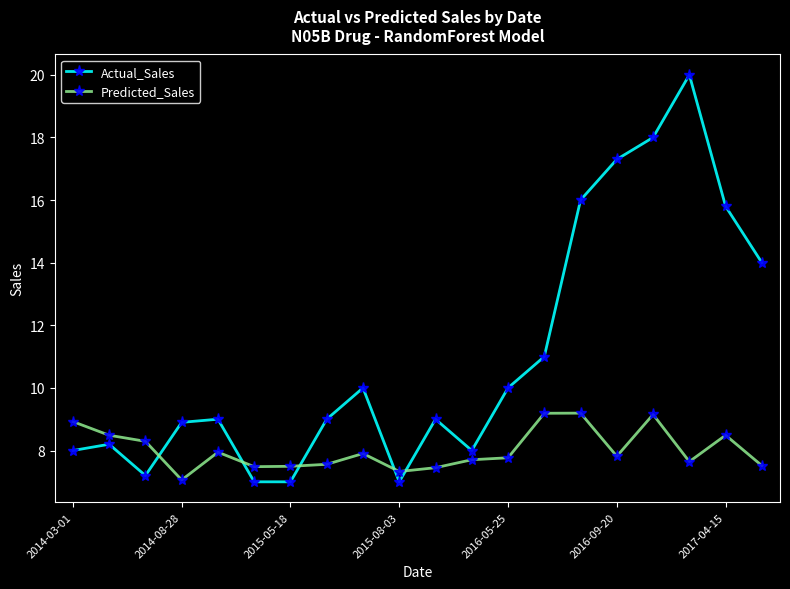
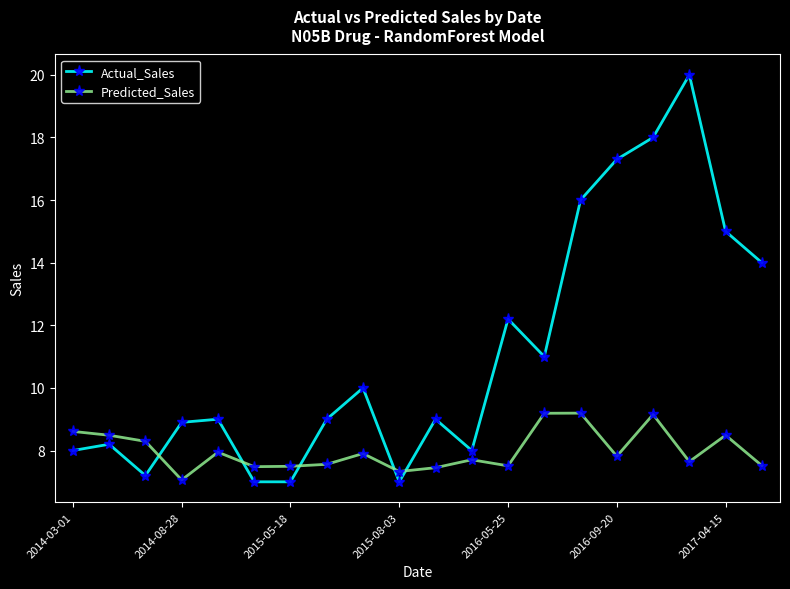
Predicted_Sales, 2014-03-01: 8.9 -> 8.6
Actual_Sales, 2016-05-25: 10.0 -> 12.2
Predicted_Sales, 2016-05-25: 7.8 -> 7.5
Actual_Sales, 2017-04-15: 15.8 -> 15.0
